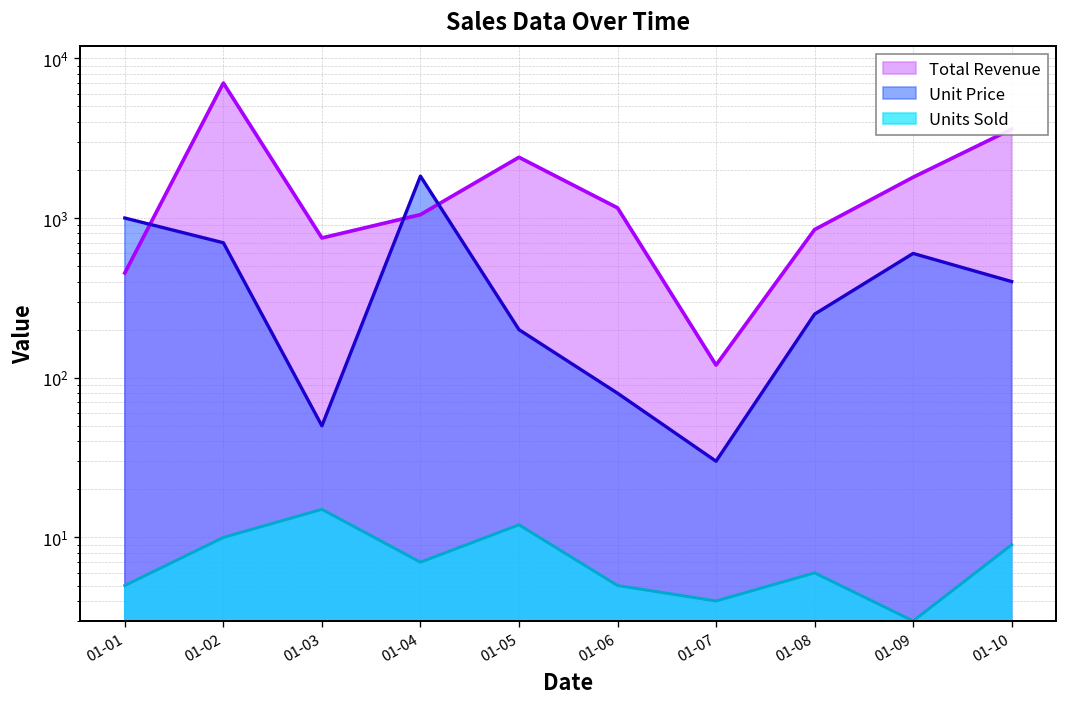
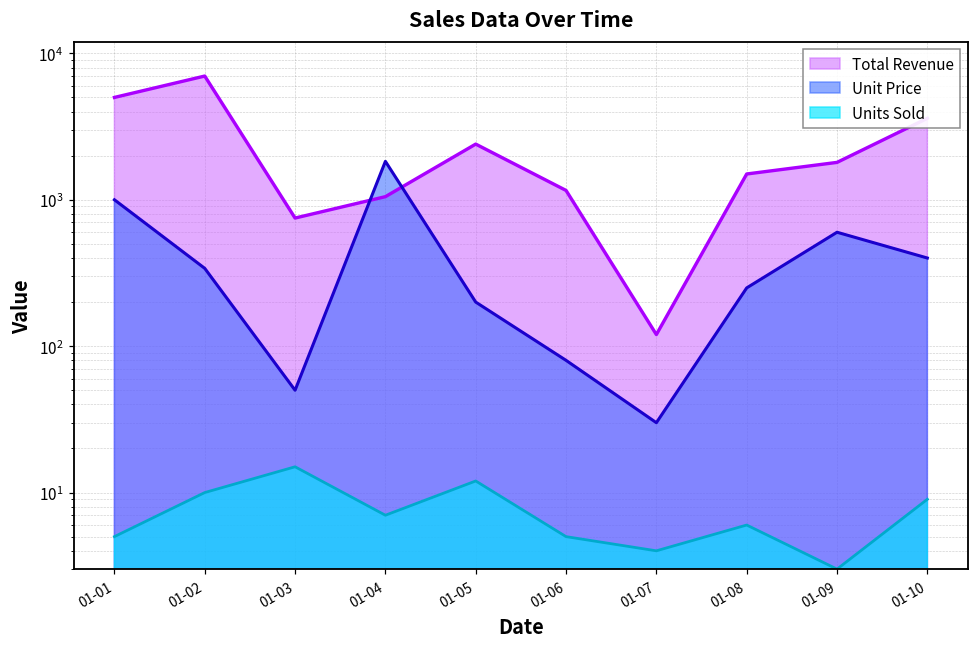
Total Revenue, 01-01: 450 -> 5000
Unit Price, 01-02: 700 -> 340
Total Revenue, 01-08: 800 -> 1500
